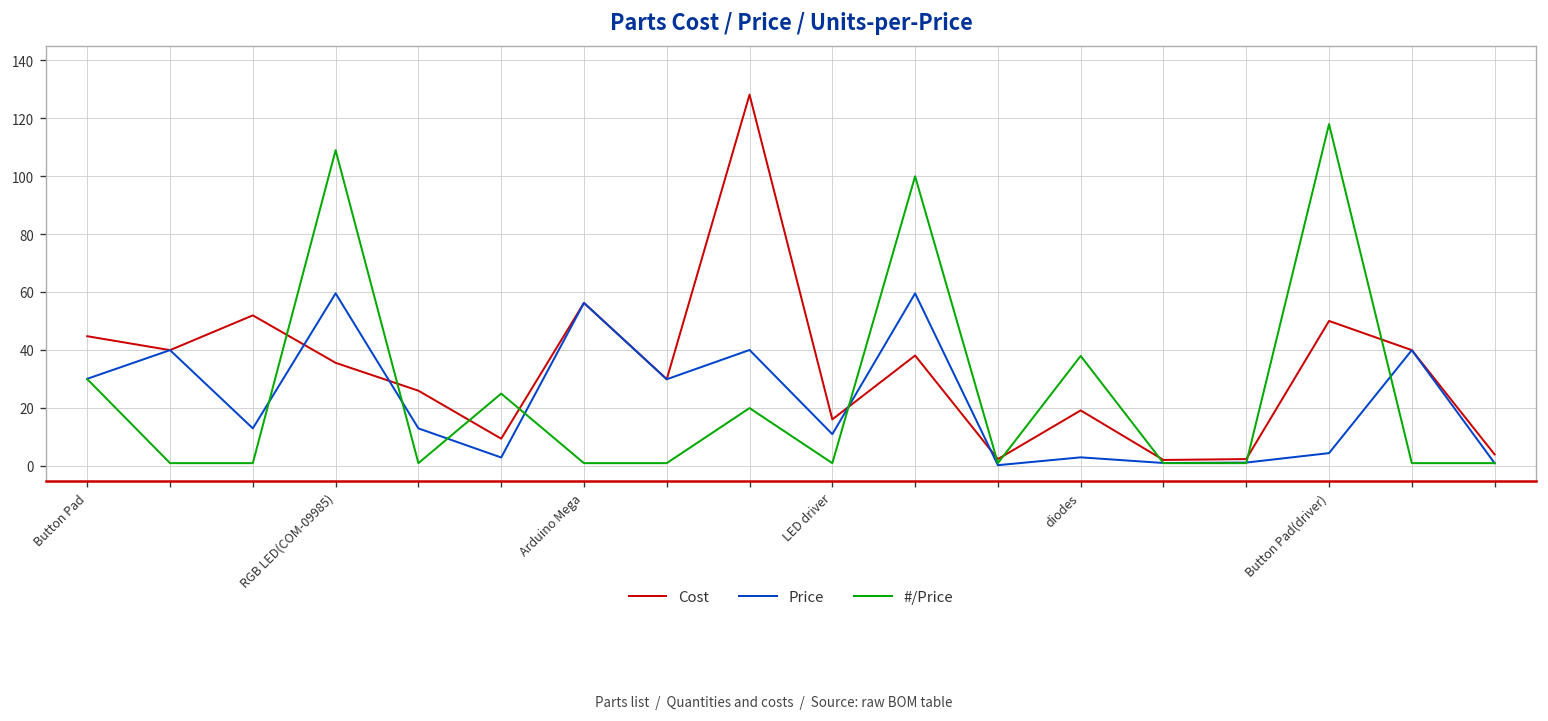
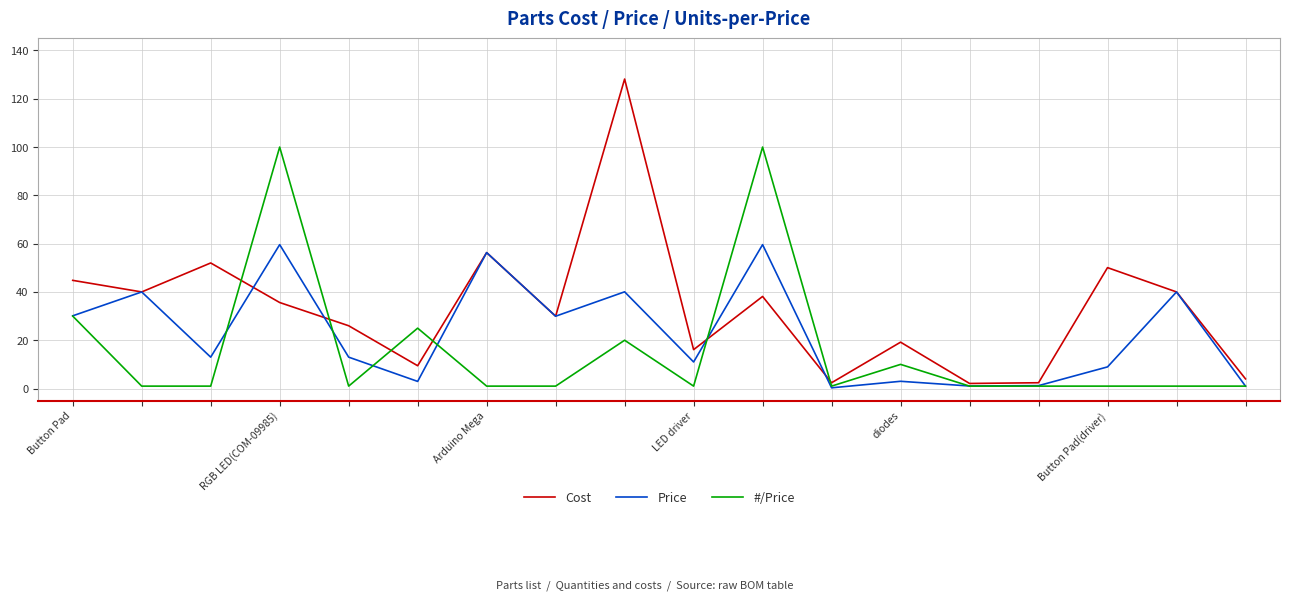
#/Price, RGB LED(COM-09985): 109 -> 100
#/Price, diodes: 38 -> 10
Price, Button Pad(driver): 4 -> 9
#/Price, Button Pad(driver): 118 -> 1
